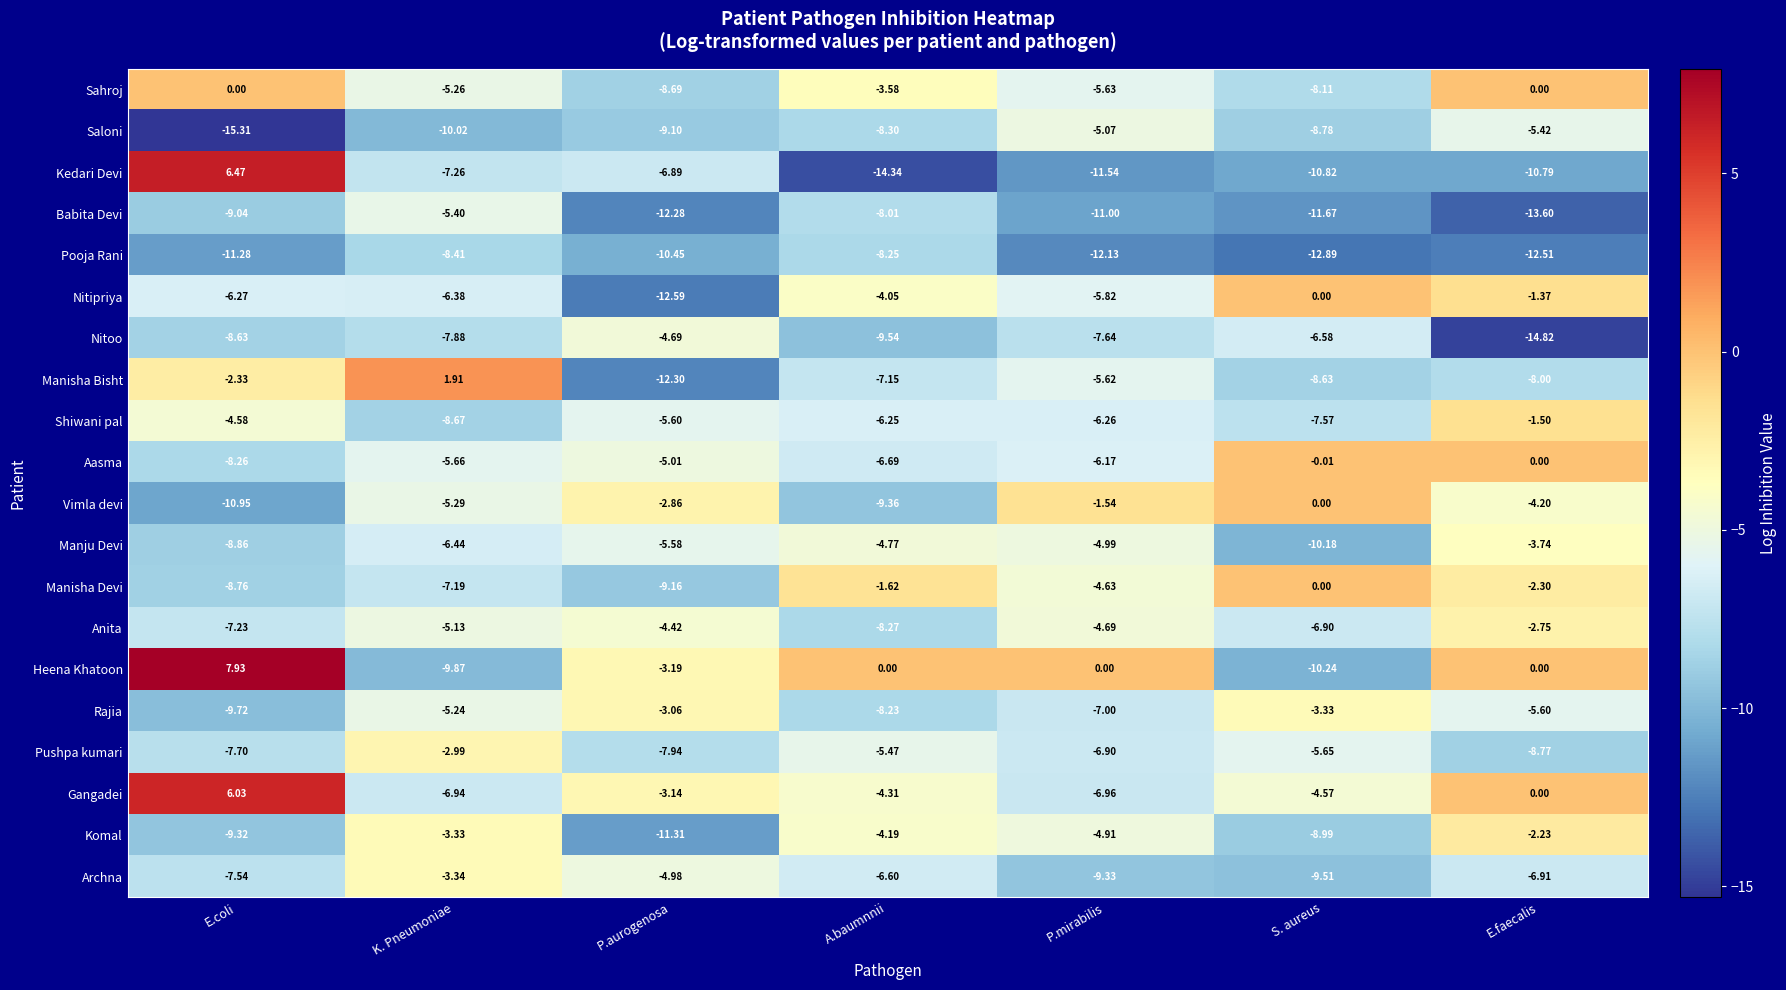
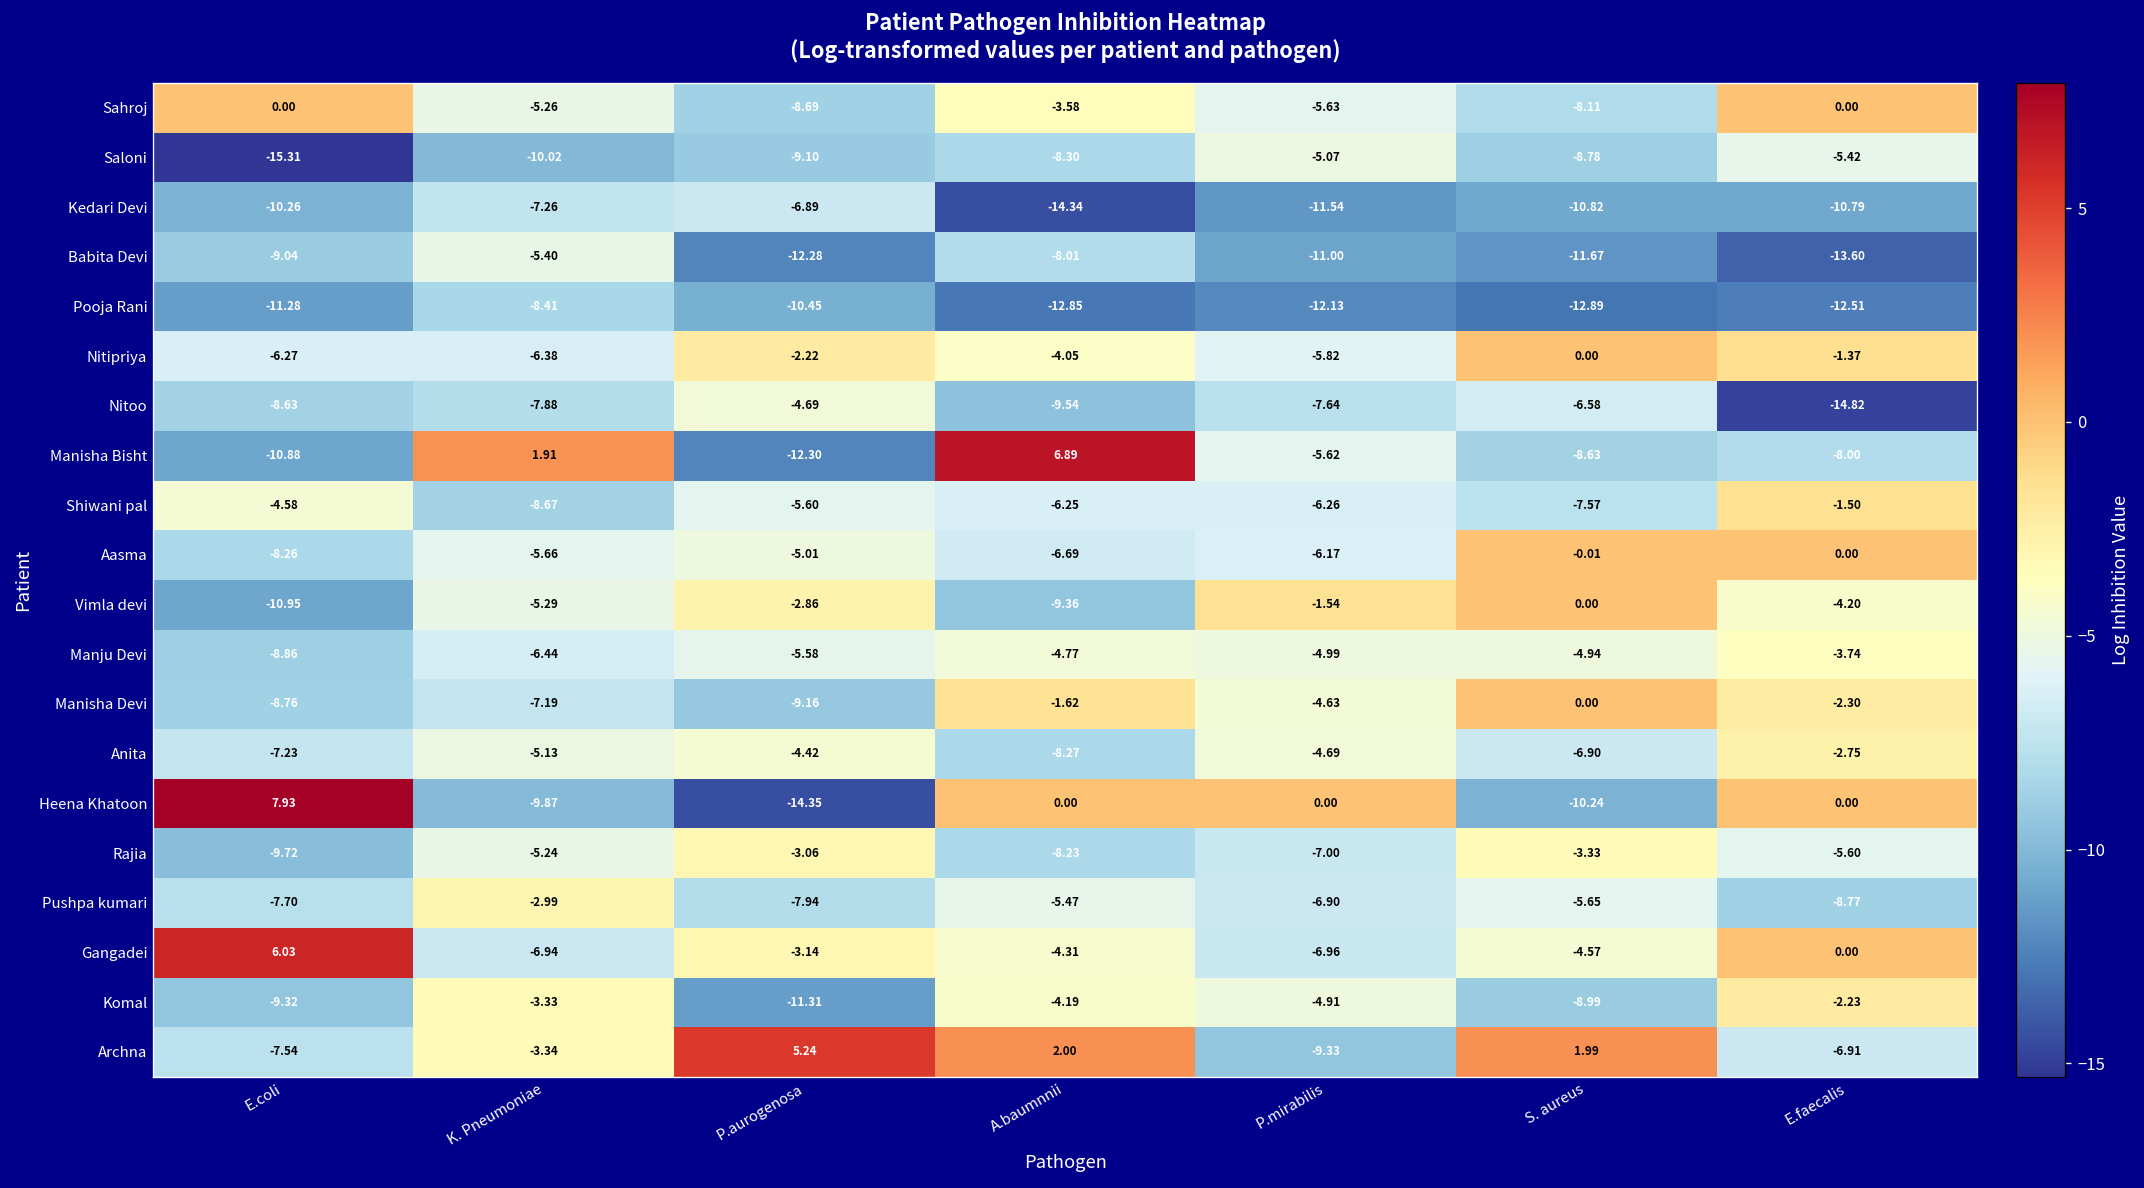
Kedari Devi, E.coli: 6.47 -> -10.26
Pooja Rani, A.baumnnii: -8.25 -> -12.85
Nitipriya, P.aurogenosa: -12.59 -> -2.22
Manisha Bisht, E.coli: -2.33 -> -10.88
Manisha Bisht, A.baumnnii: -7.15 -> 6.89
Manju Devi, S. aureus: -10.18 -> -4.94
Heena Khatoon, P.aurogenosa: -3.19 -> -14.35
Archna, P.aurogenosa: -4.98 -> 5.24
Archna, A.baumnnii: -6.60 -> 2.00
Archna, S. aureus: -9.51 -> 1.99
